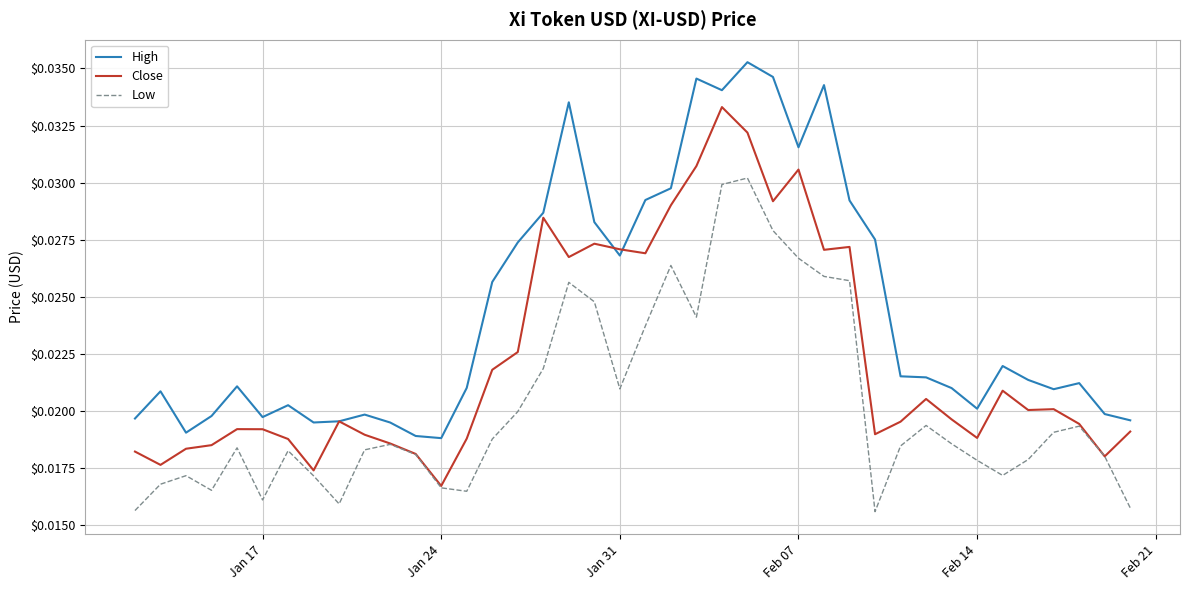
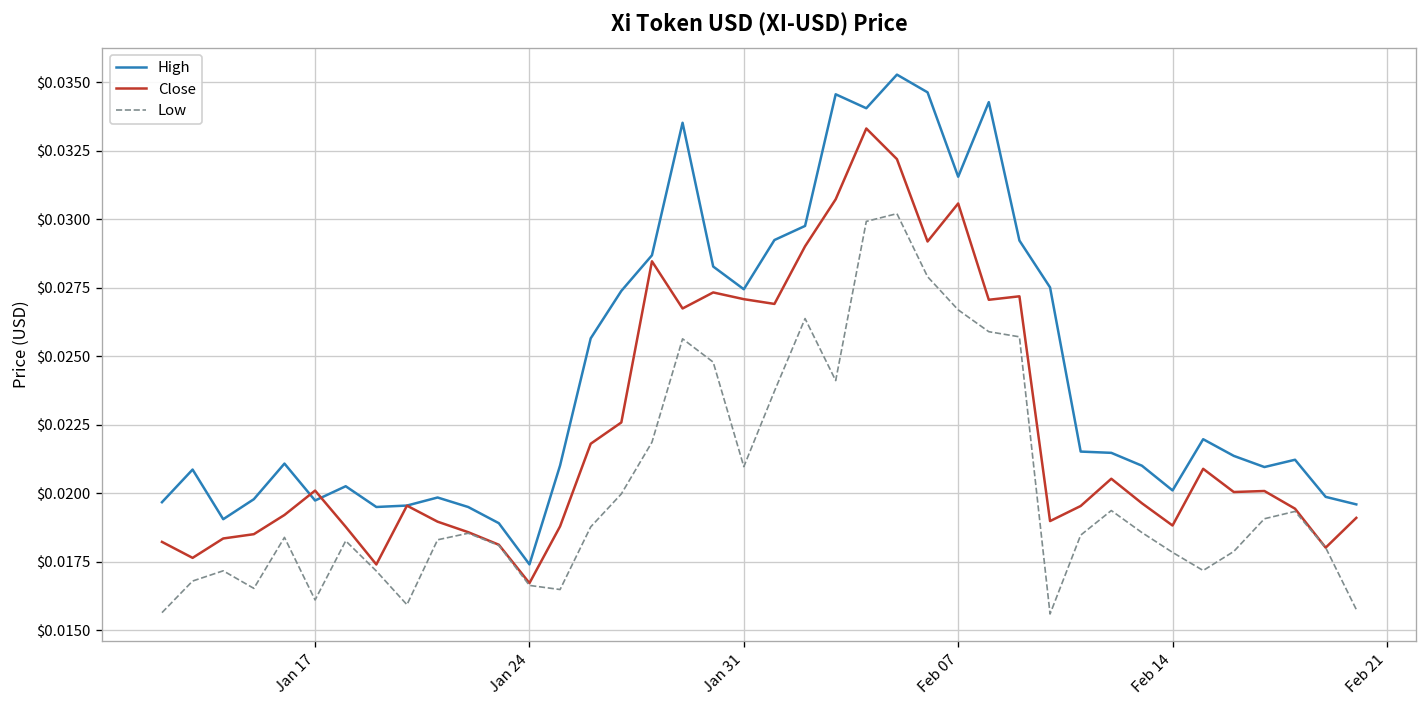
Close, Jan 17: $0.0192 -> $0.0201
High, Jan 24: $0.0188 -> $0.0174
High, Jan 31: $0.0268 -> $0.0274
